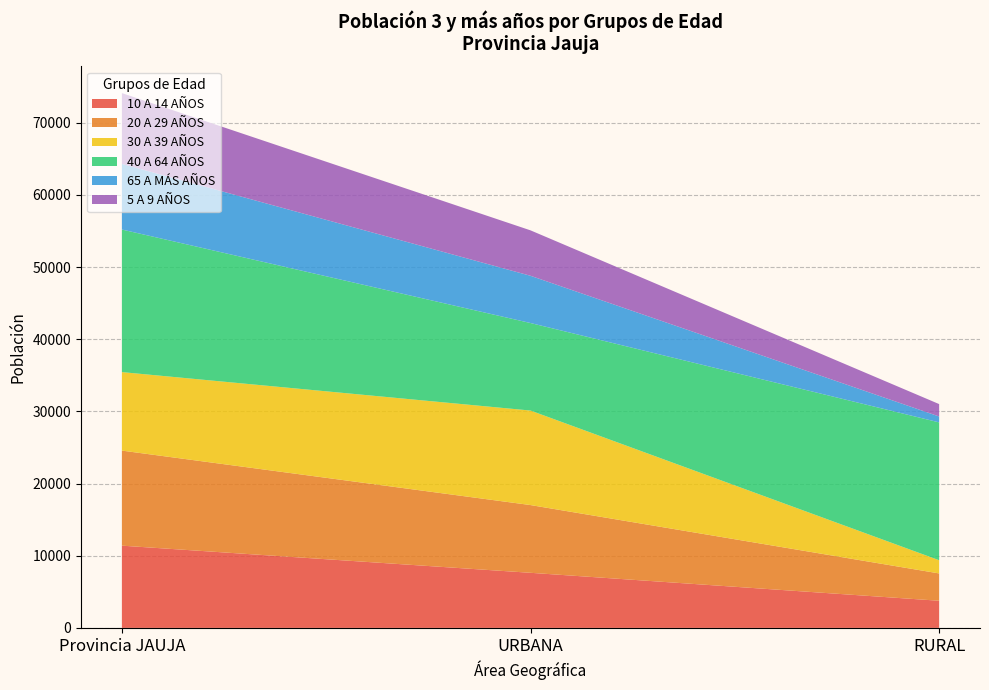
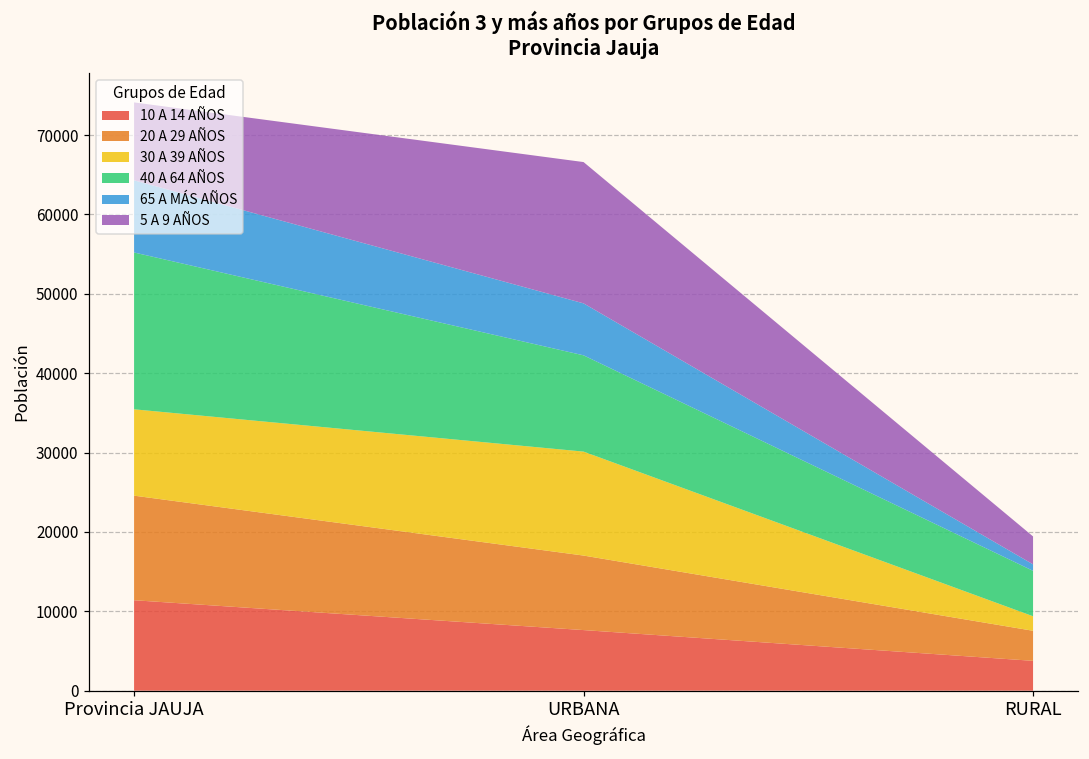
5 A 9 AÑOS, URBANA: 6000 -> 18000
40 A 64 AÑOS, RURAL: 19000 -> 6000
5 A 9 AÑOS, RURAL: 2000 -> 4000
